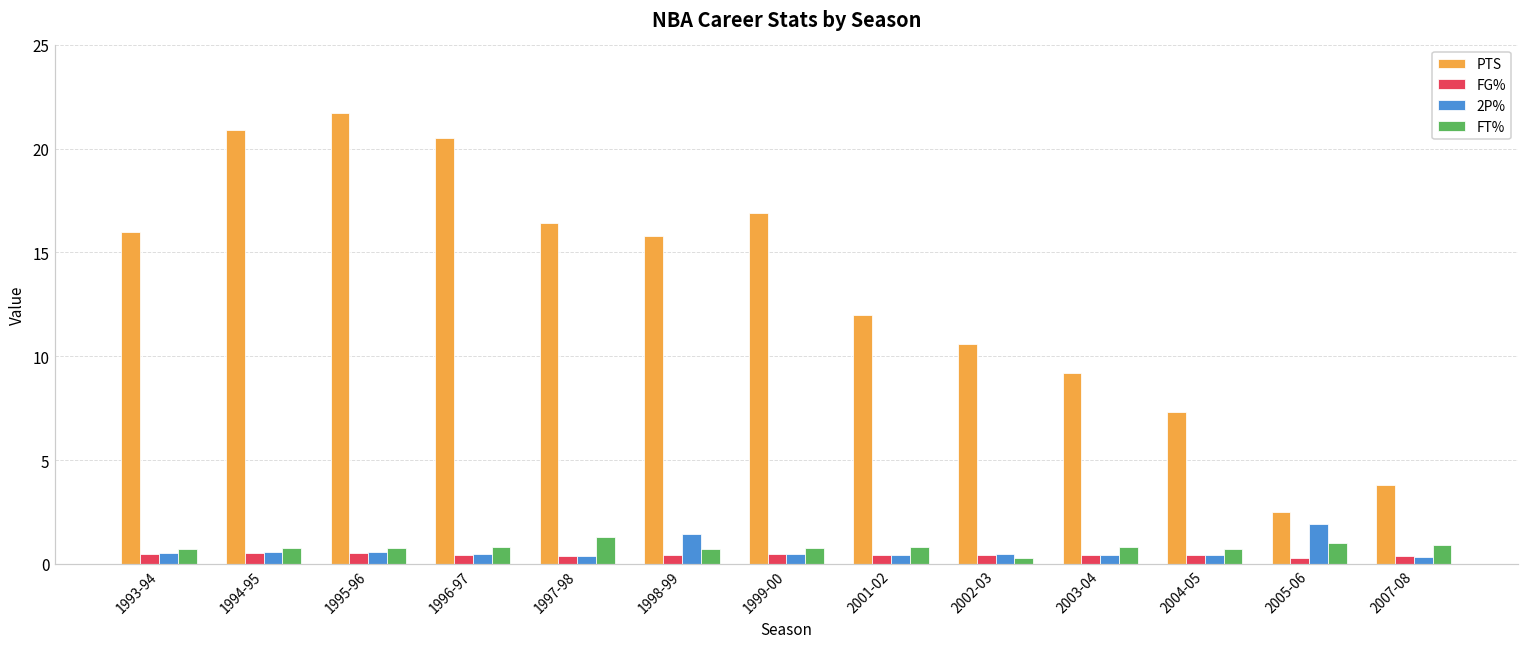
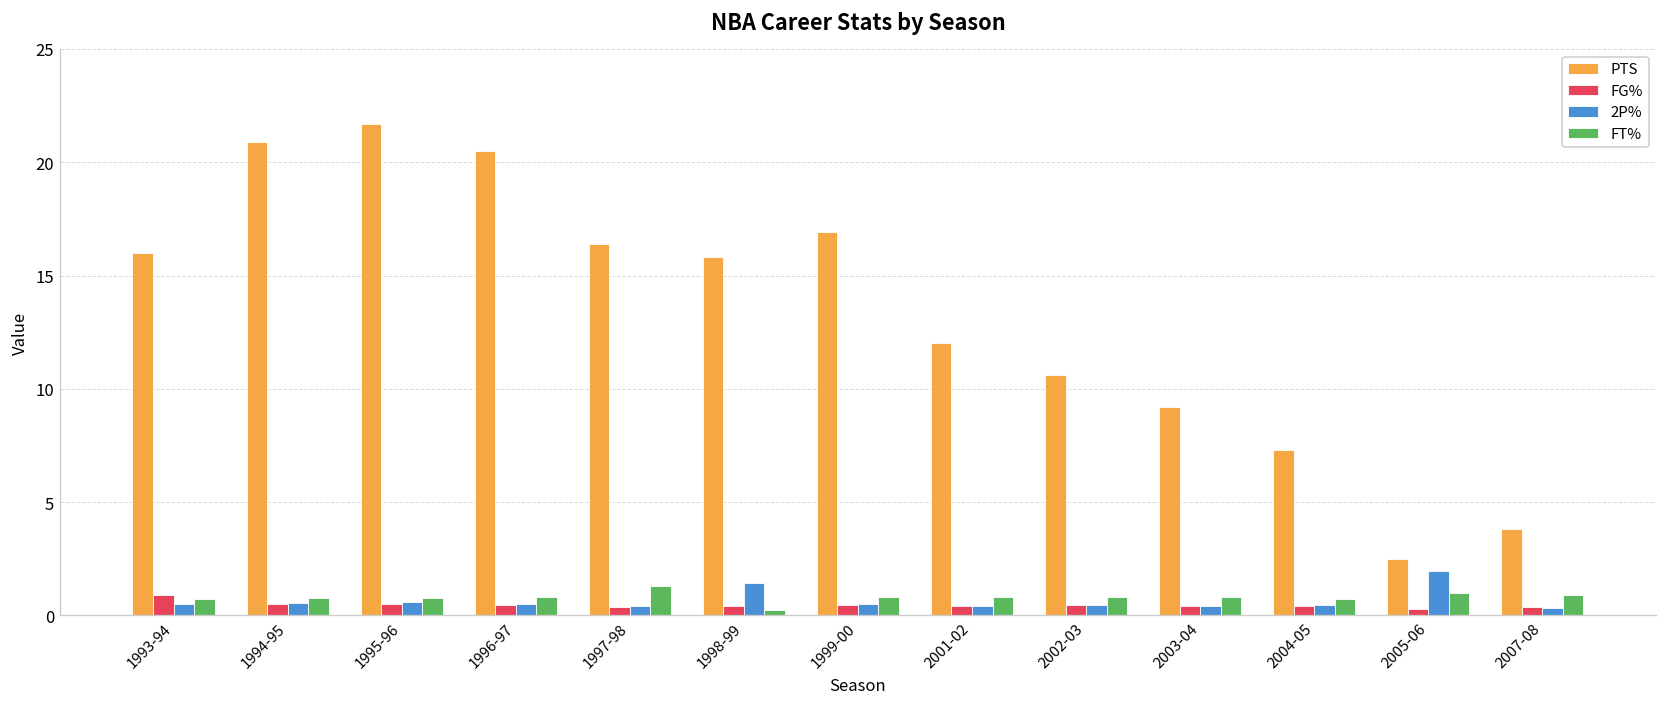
FG%, 1993-94: 0.5 -> 0.9
FT%, 1998-99: 0.7 -> 0.2
FT%, 2002-03: 0.3 -> 0.8
